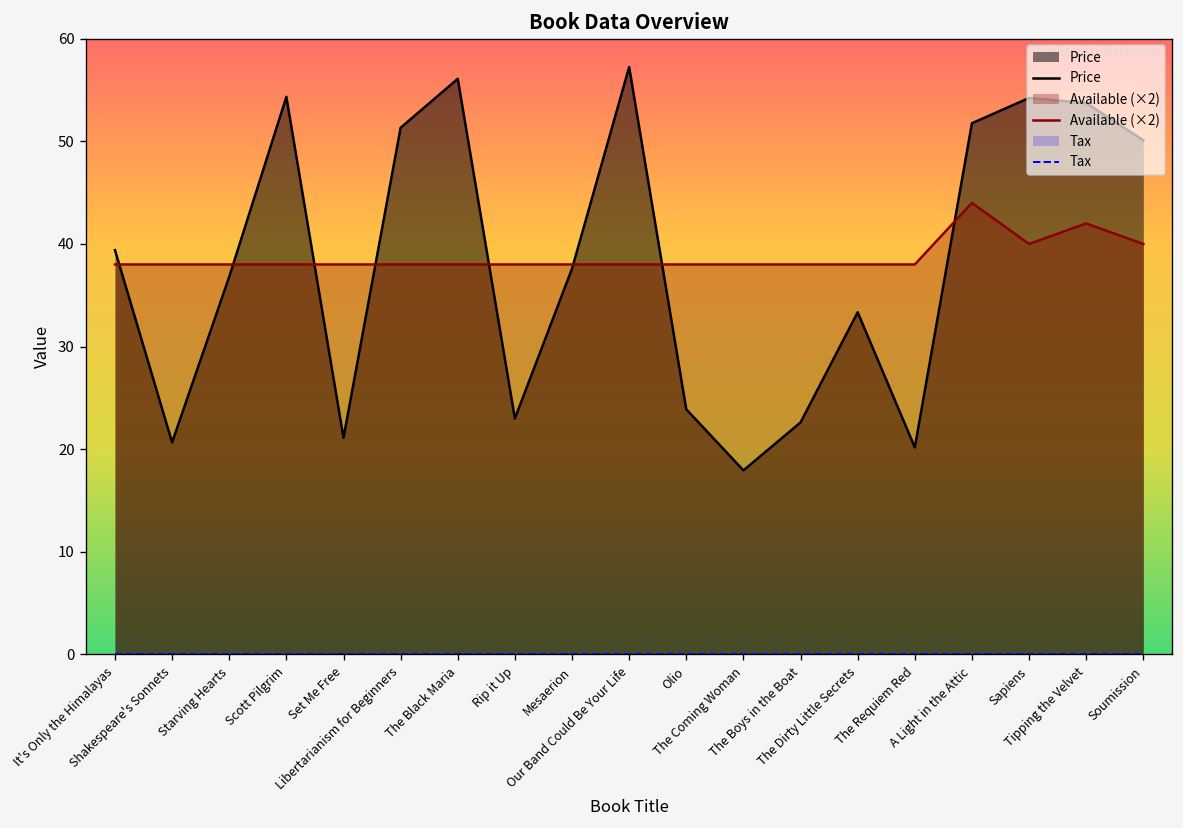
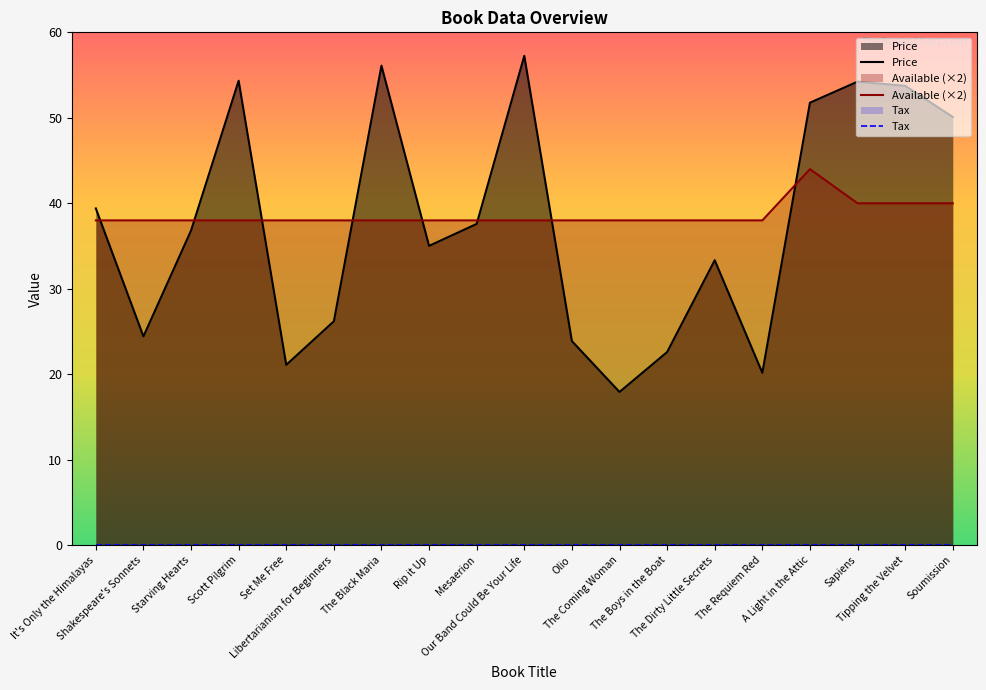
Price, Shakespeare's Sonnets: 21 -> 24
Price, Libertarianism for Beginners: 51 -> 26
Price, Rip it Up: 23 -> 35
Available (×2), Tipping the Velvet: 42 -> 40
